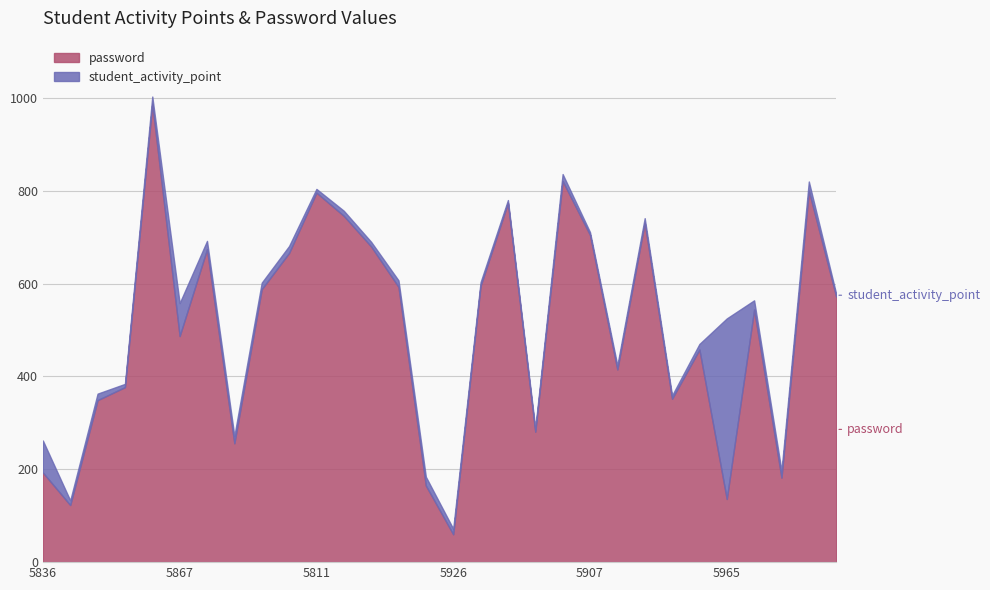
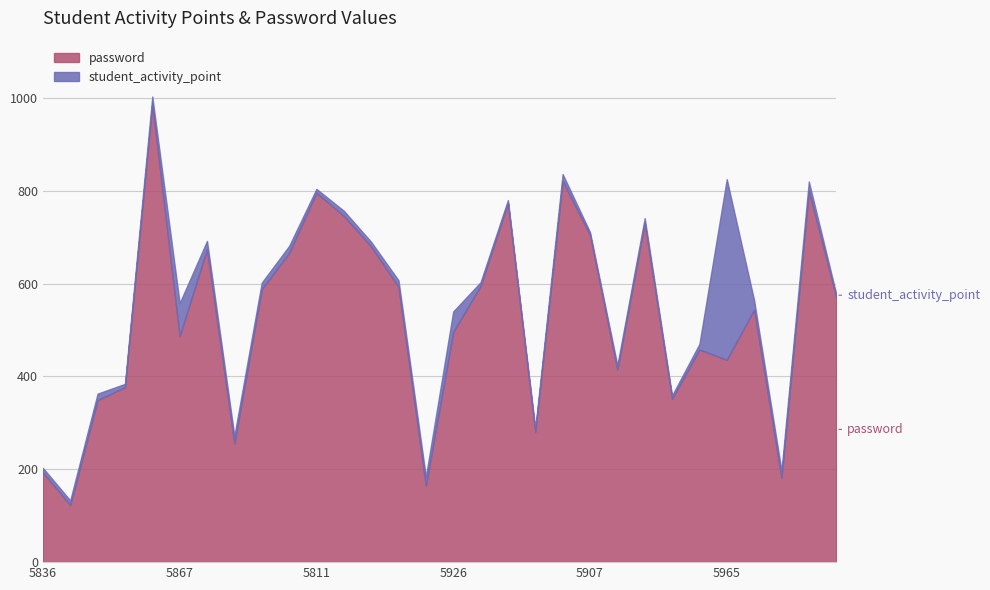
student_activity_point, 5836: 70 -> 10
password, 5926: 60 -> 500
student_activity_point, 5926: 10 -> 40
password, 5965: 140 -> 440
